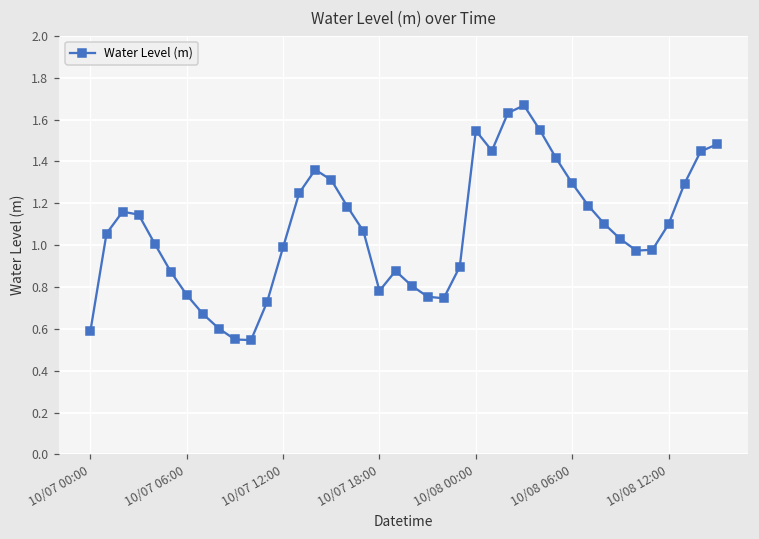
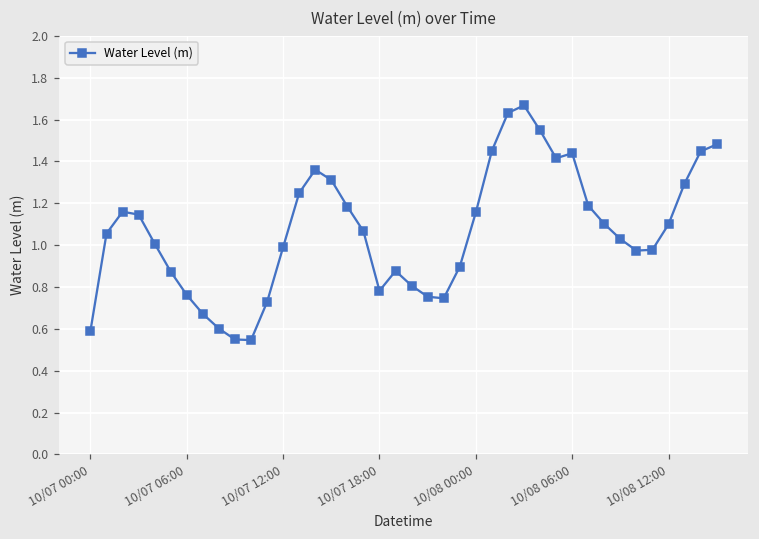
10/08 00:00: 1.55 -> 1.16
10/08 06:00: 1.30 -> 1.44
